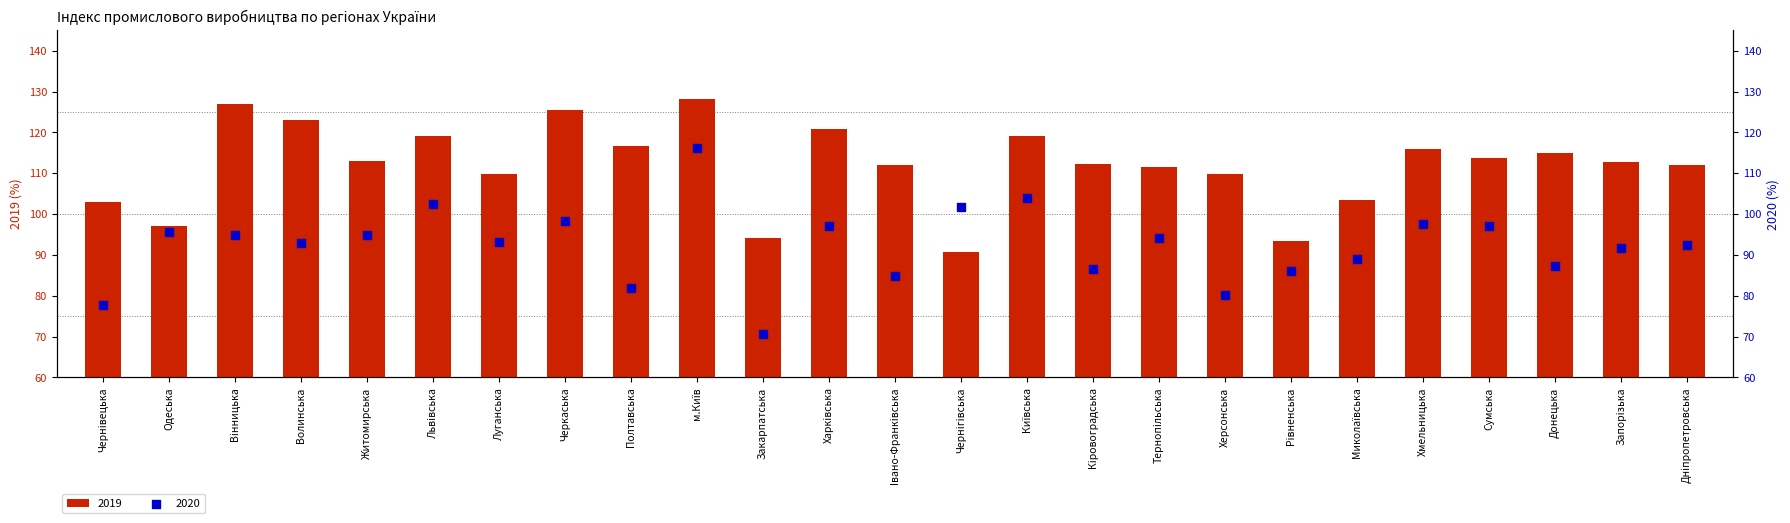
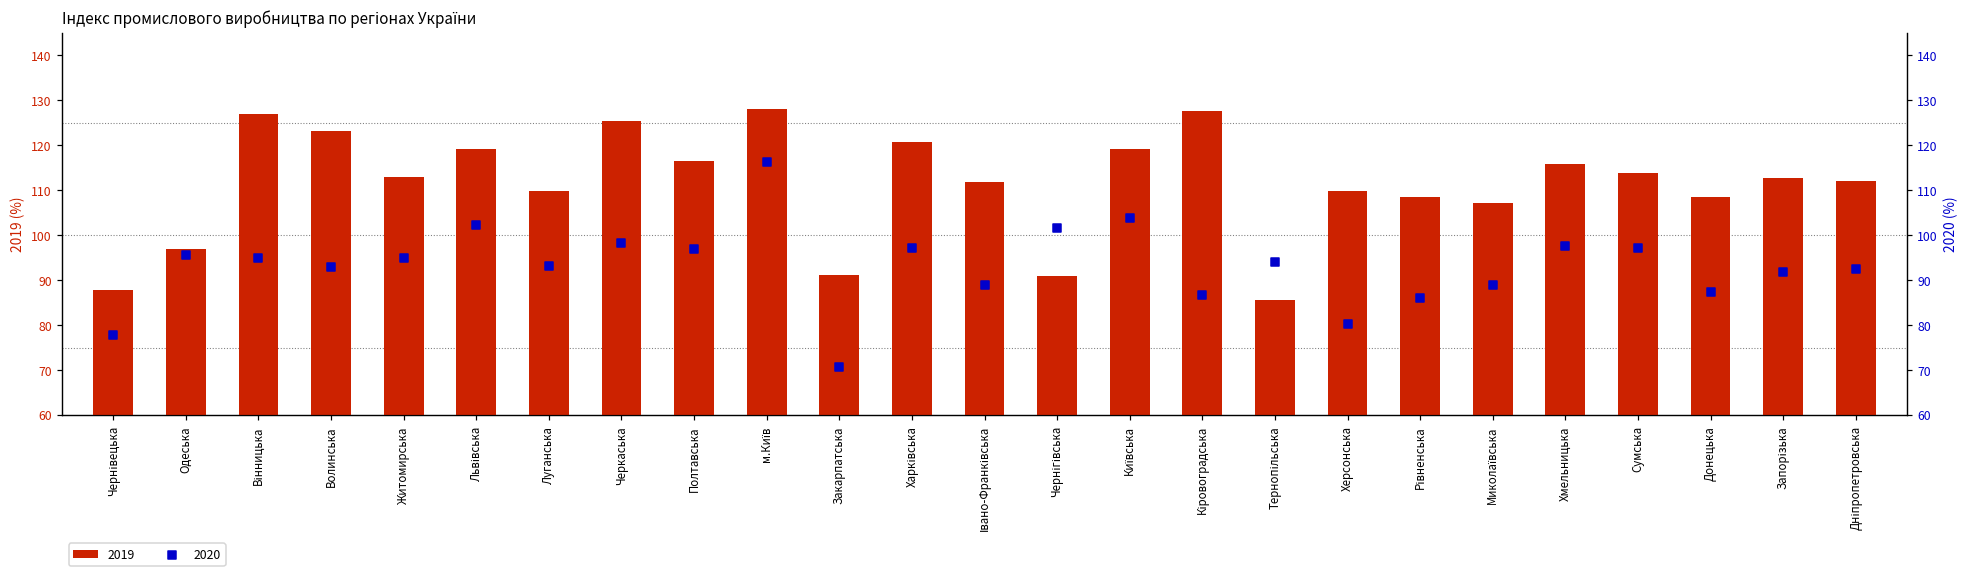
2019, Чернівецька: 103 -> 88
2019, Закарпатська: 94 -> 91
2019, Кіровоградська: 112 -> 128
2019, Тернопільська: 112 -> 86
2019, Рівненська: 93 -> 108
2019, Миколаївська: 104 -> 107
2019, Донецька: 115 -> 109
2020, Полтавська: 82 -> 97
2020, Івано-Франківська: 85 -> 89
